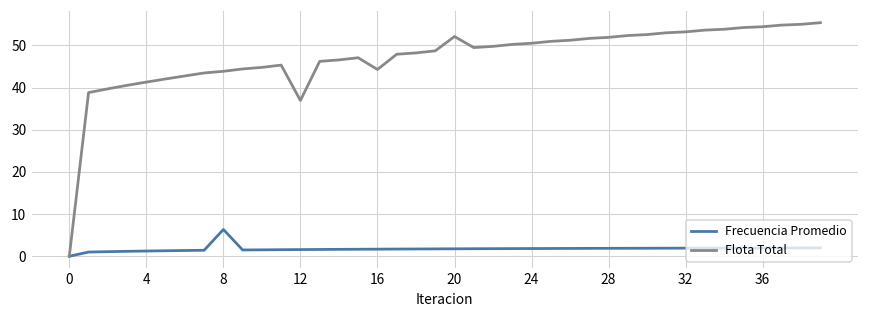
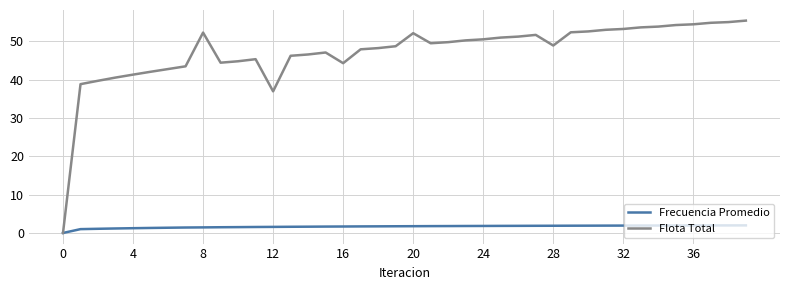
Frecuencia Promedio, 8: 6 -> 1
Flota Total, 8: 44 -> 52
Flota Total, 28: 52 -> 49
